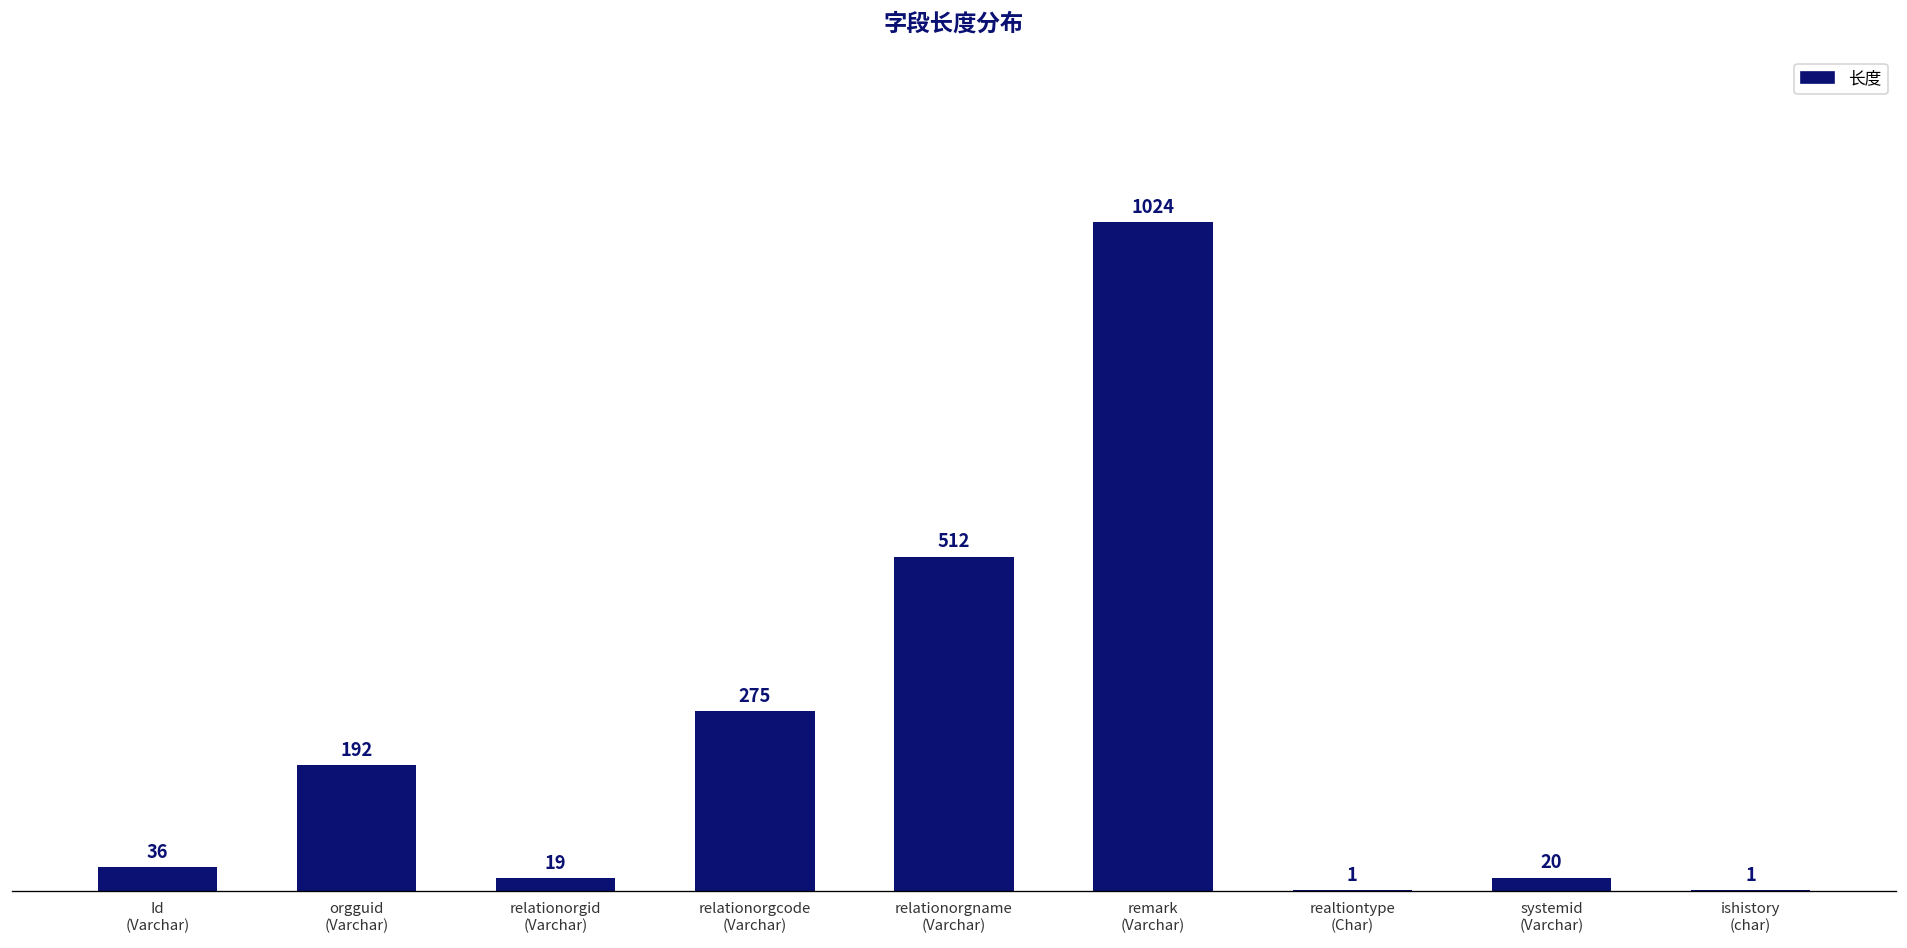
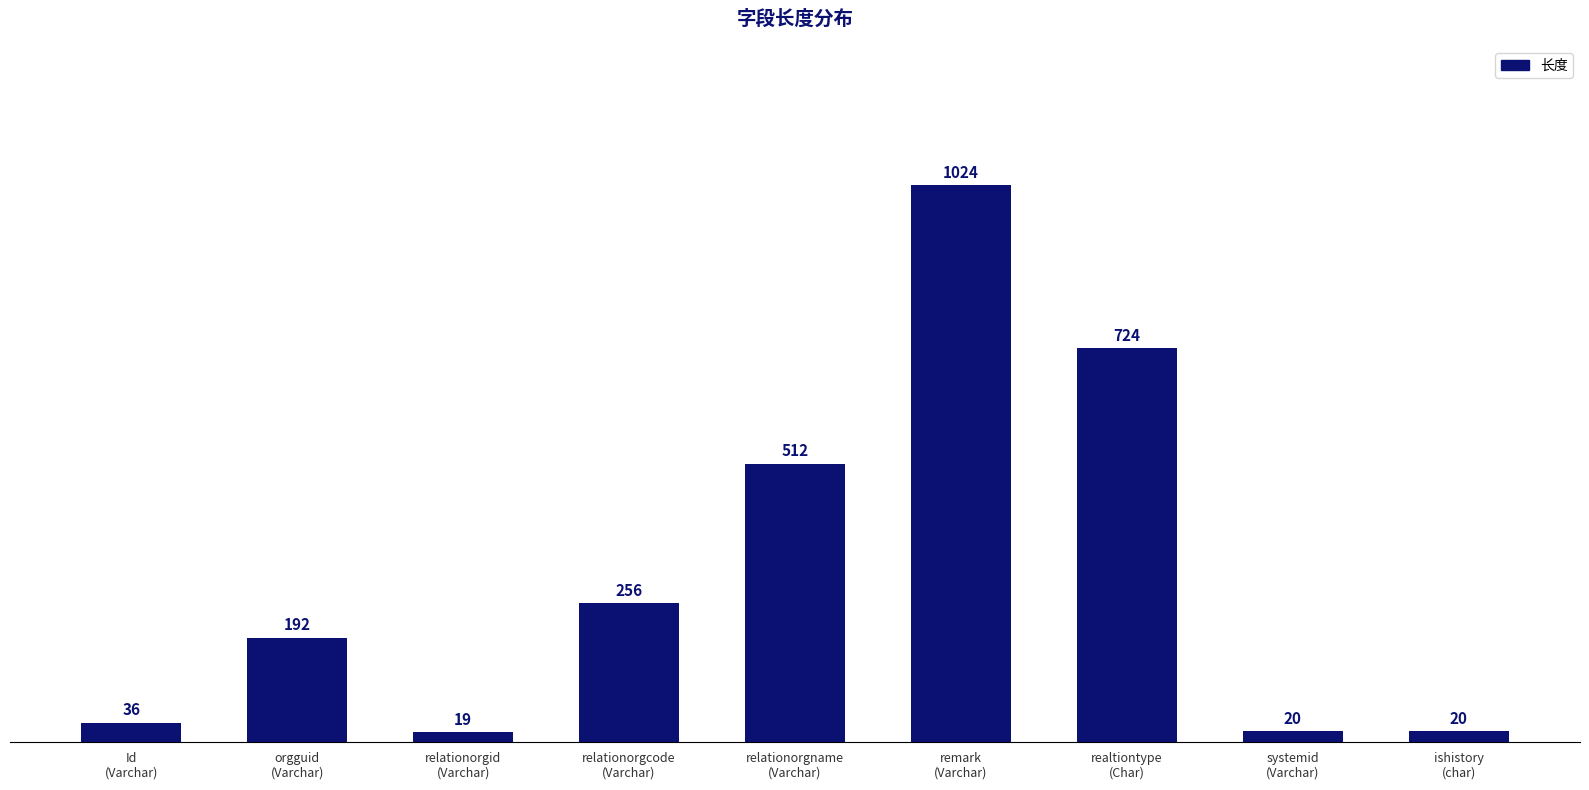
relationorgcode (Varchar): 275 -> 256
realtiontype (Char): 1 -> 724
ishistory (char): 1 -> 20
